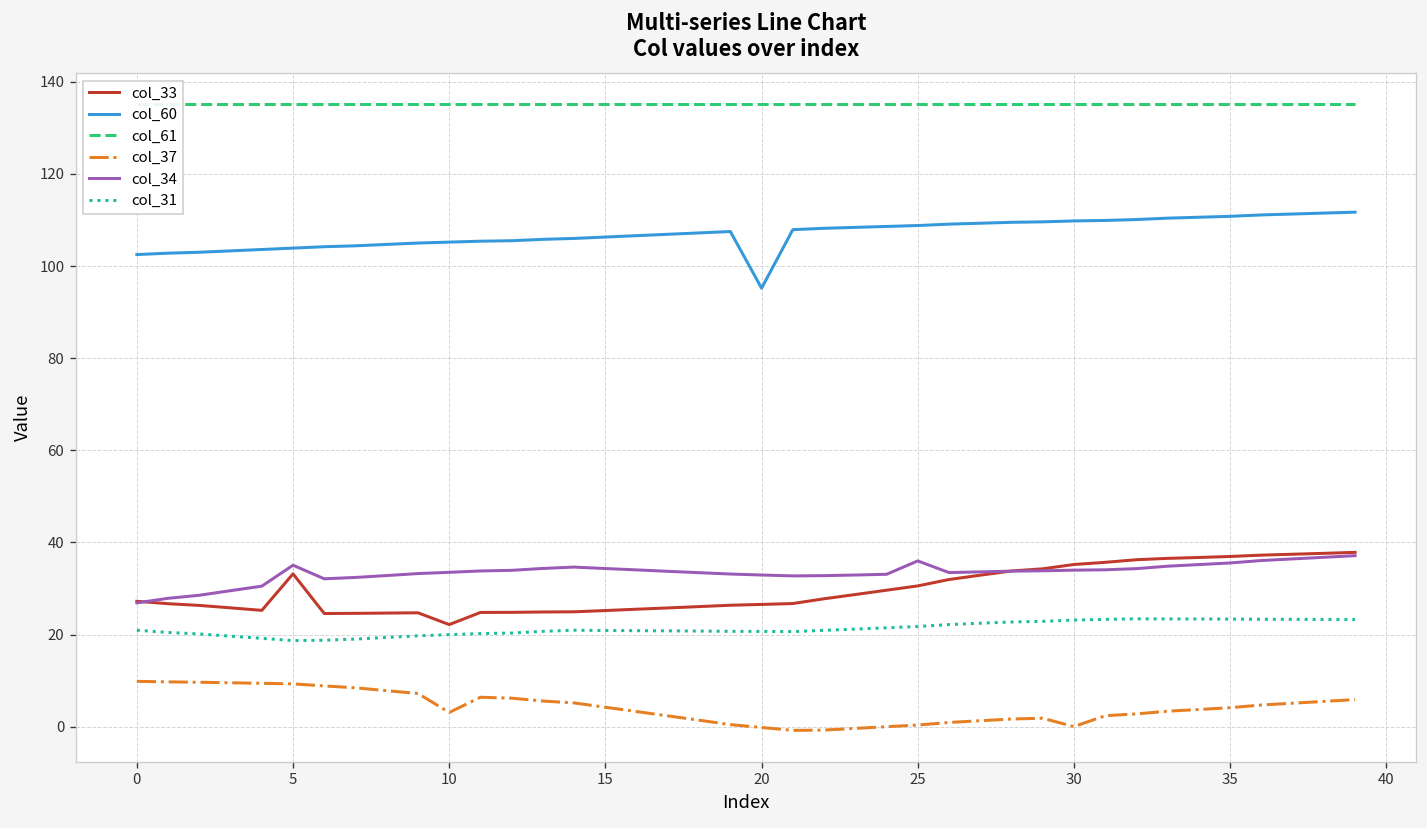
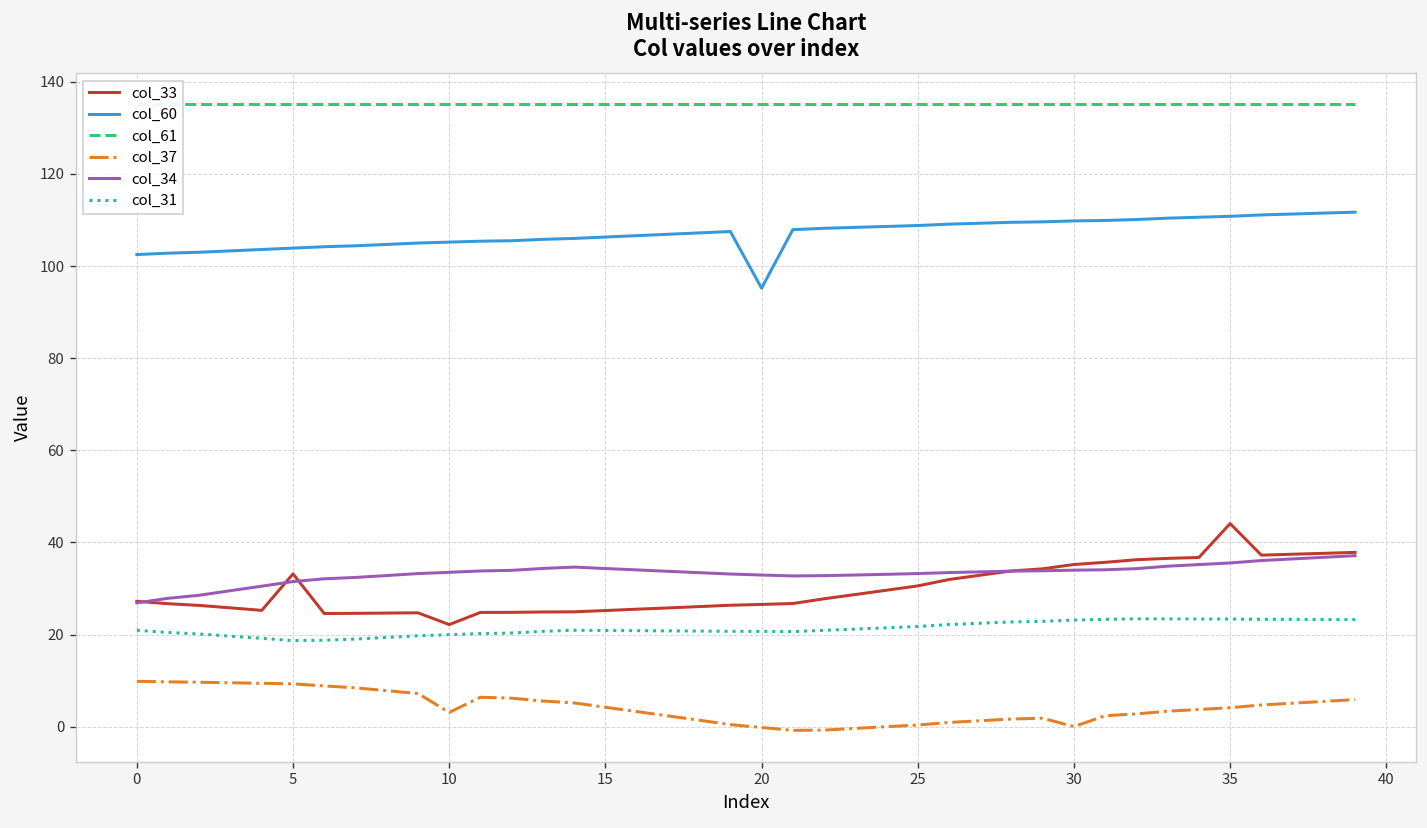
col_34, 5: 35 -> 32
col_34, 25: 36 -> 33
col_33, 35: 37 -> 44
